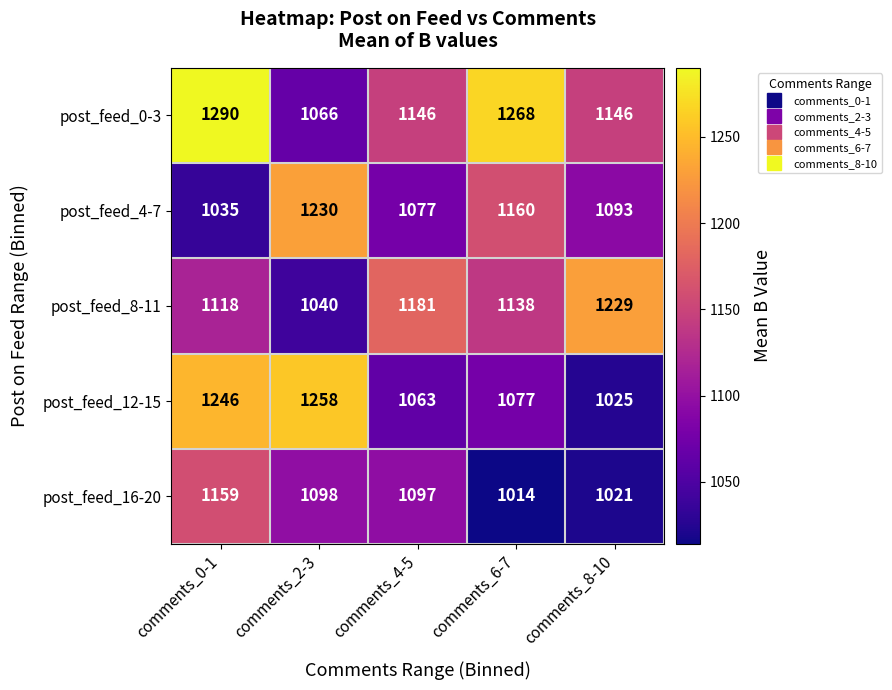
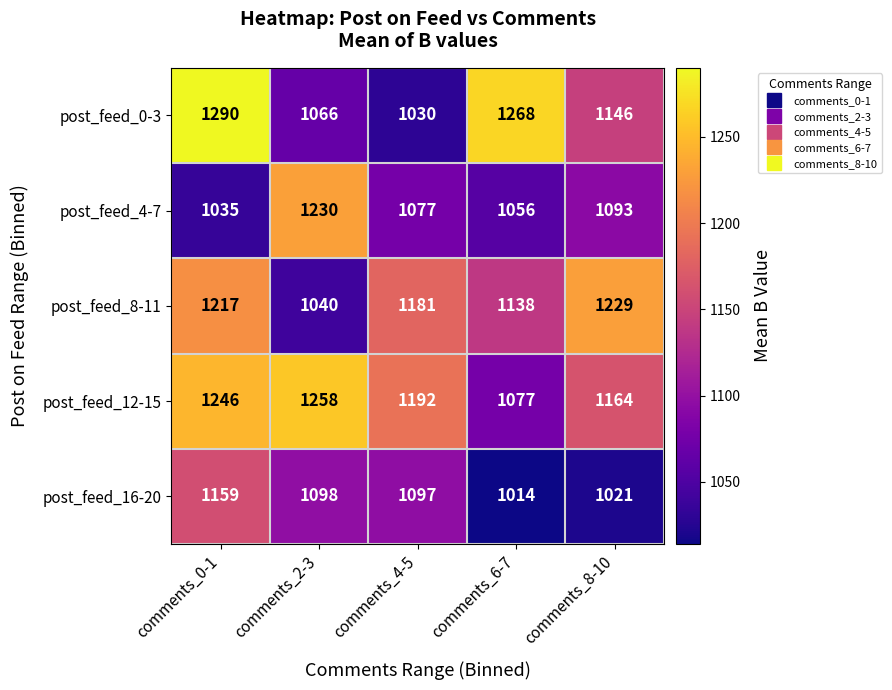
post_feed_0-3, comments_4-5: 1146 -> 1030
post_feed_4-7, comments_6-7: 1160 -> 1056
post_feed_8-11, comments_0-1: 1118 -> 1217
post_feed_12-15, comments_4-5: 1063 -> 1192
post_feed_12-15, comments_8-10: 1025 -> 1164
